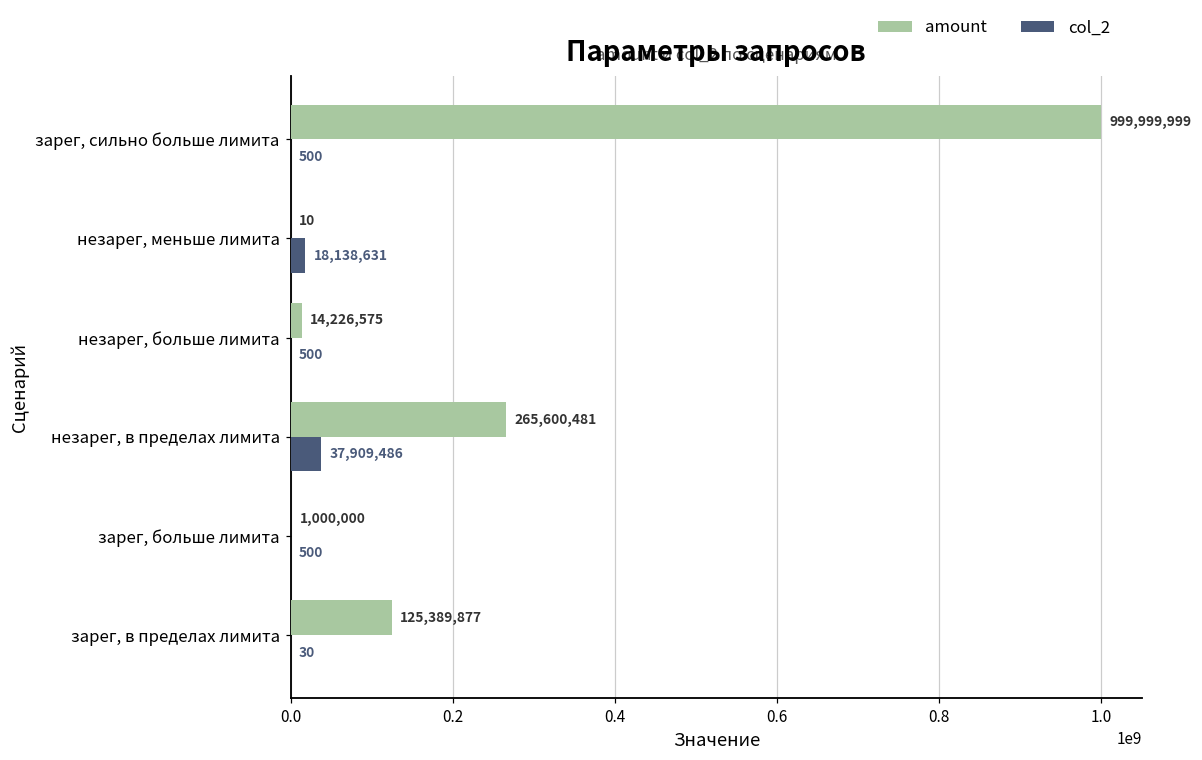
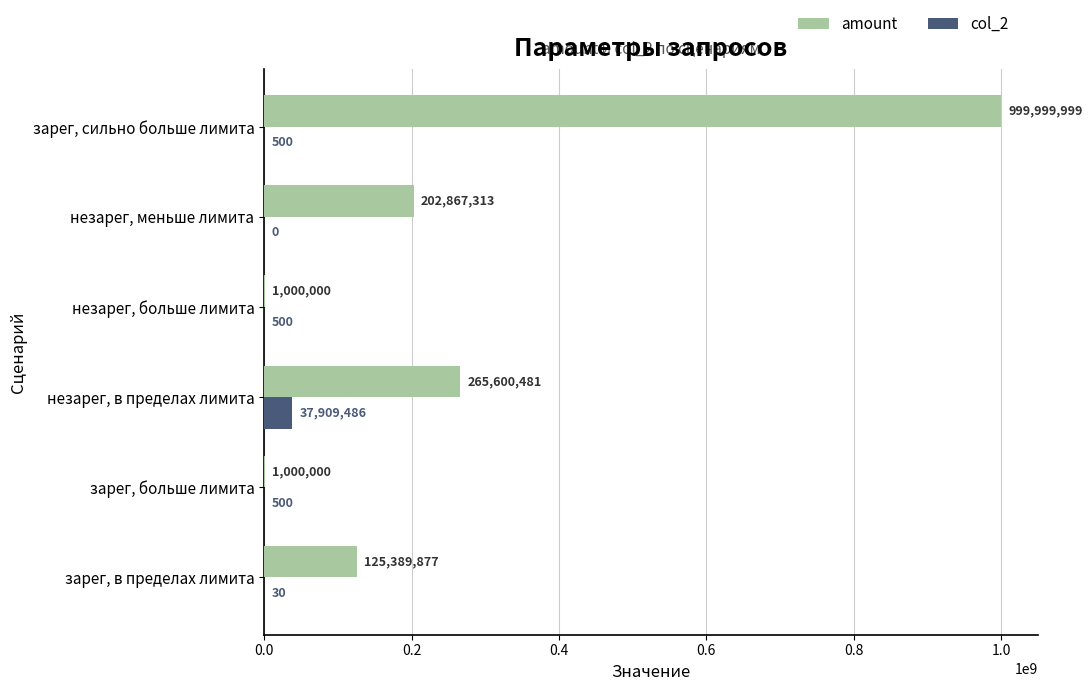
amount, незарег, меньше лимита: 10 -> 202,867,313
col_2, незарег, меньше лимита: 18,138,631 -> 0
amount, незарег, больше лимита: 14,226,575 -> 1,000,000
